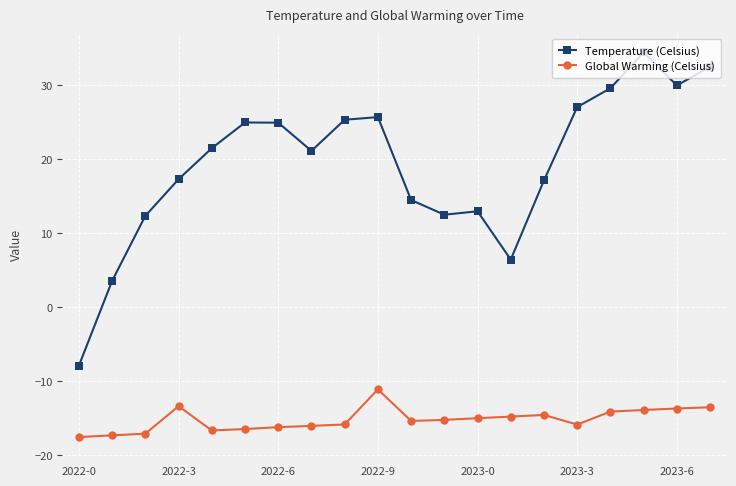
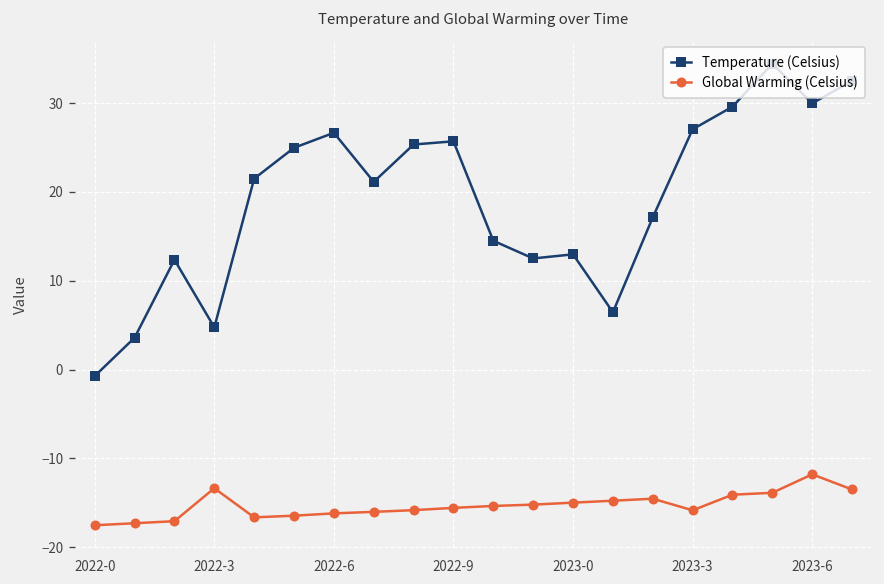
Temperature (Celsius), 2022-0: -8 -> -1
Temperature (Celsius), 2022-3: 17 -> 5
Temperature (Celsius), 2022-6: 25 -> 27
Global Warming (Celsius), 2022-9: -11 -> -16
Global Warming (Celsius), 2023-6: -14 -> -12
